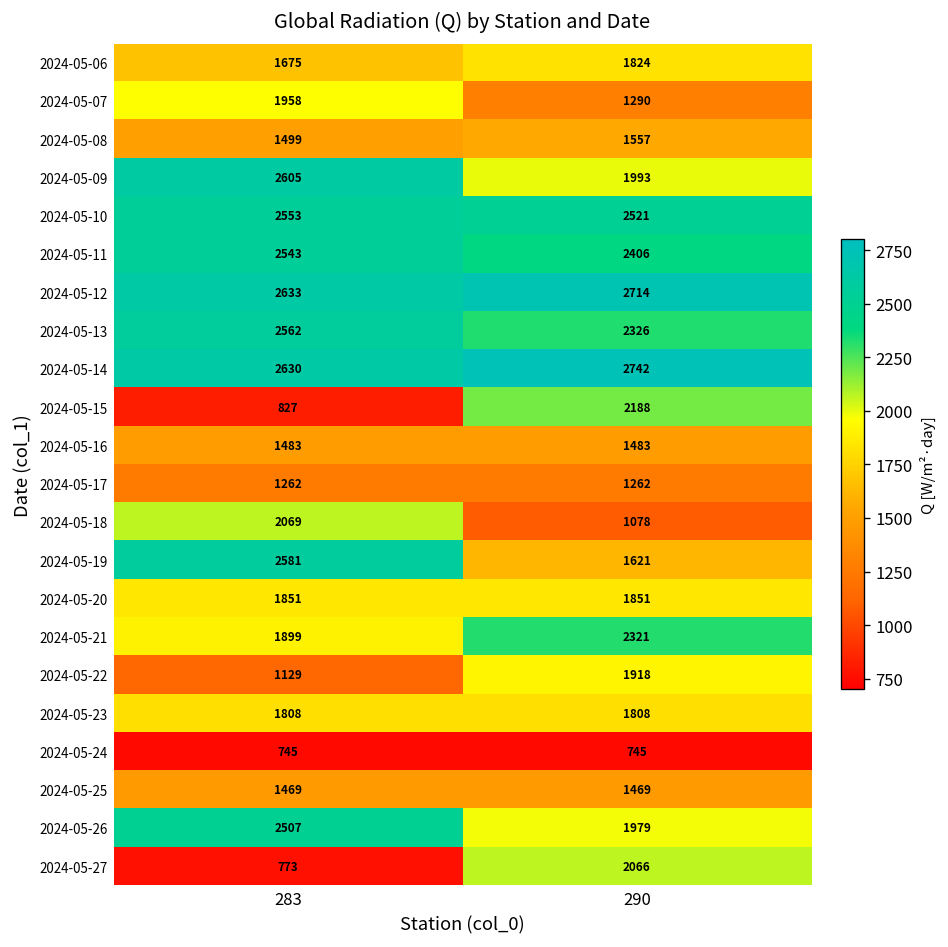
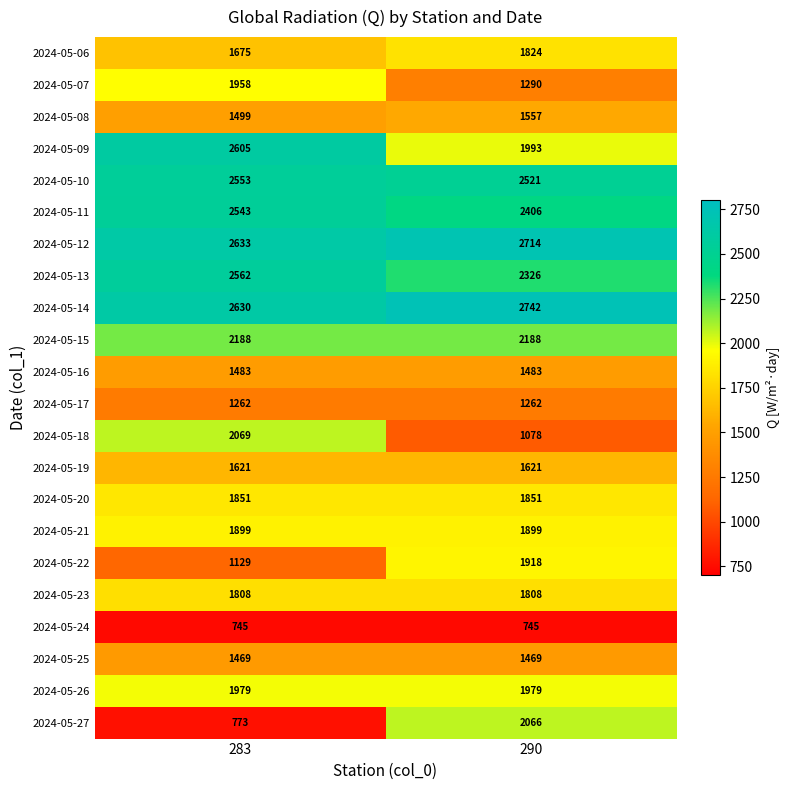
2024-05-15, 283: 827 -> 2188
2024-05-19, 283: 2581 -> 1621
2024-05-21, 290: 2321 -> 1899
2024-05-26, 283: 2507 -> 1979
